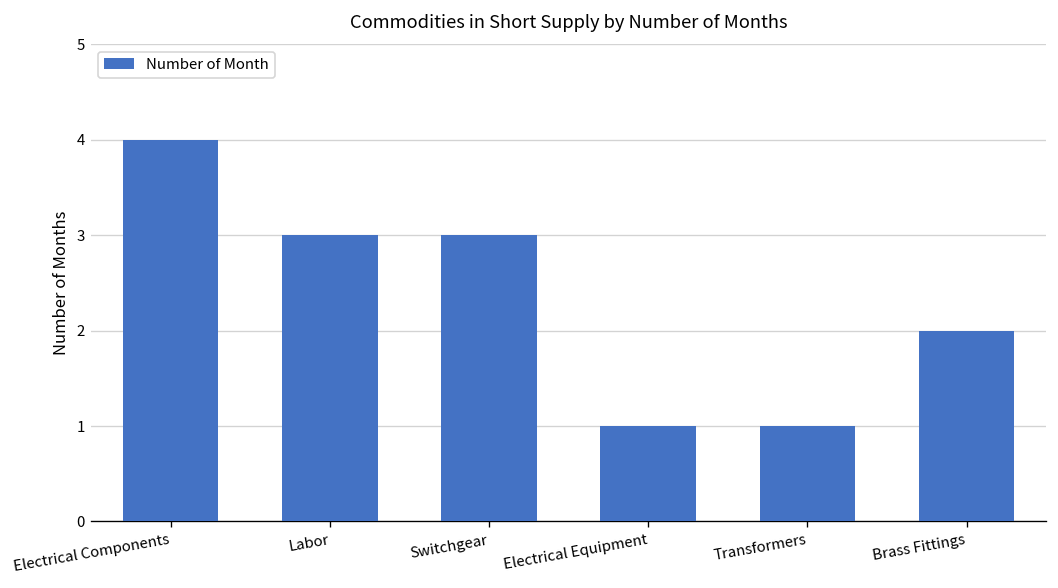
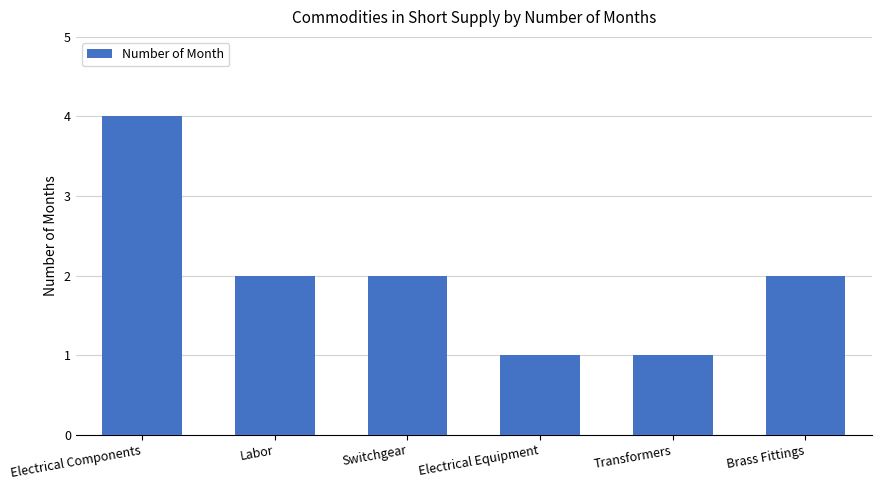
Labor: 3 -> 2
Switchgear: 3 -> 2
